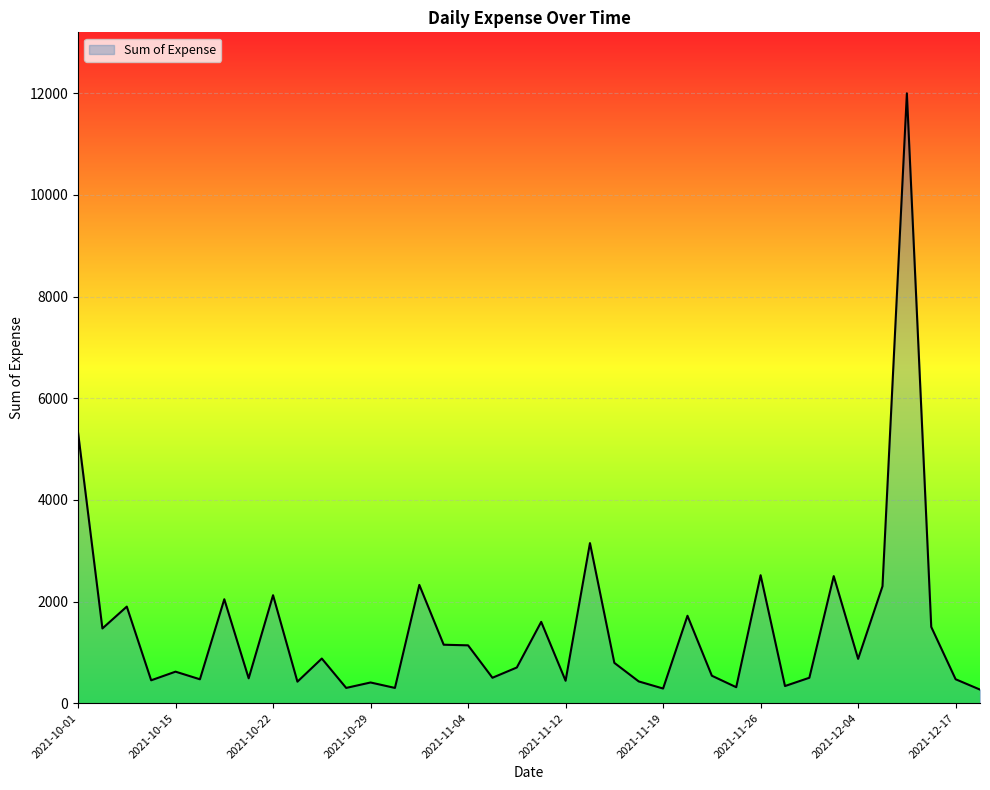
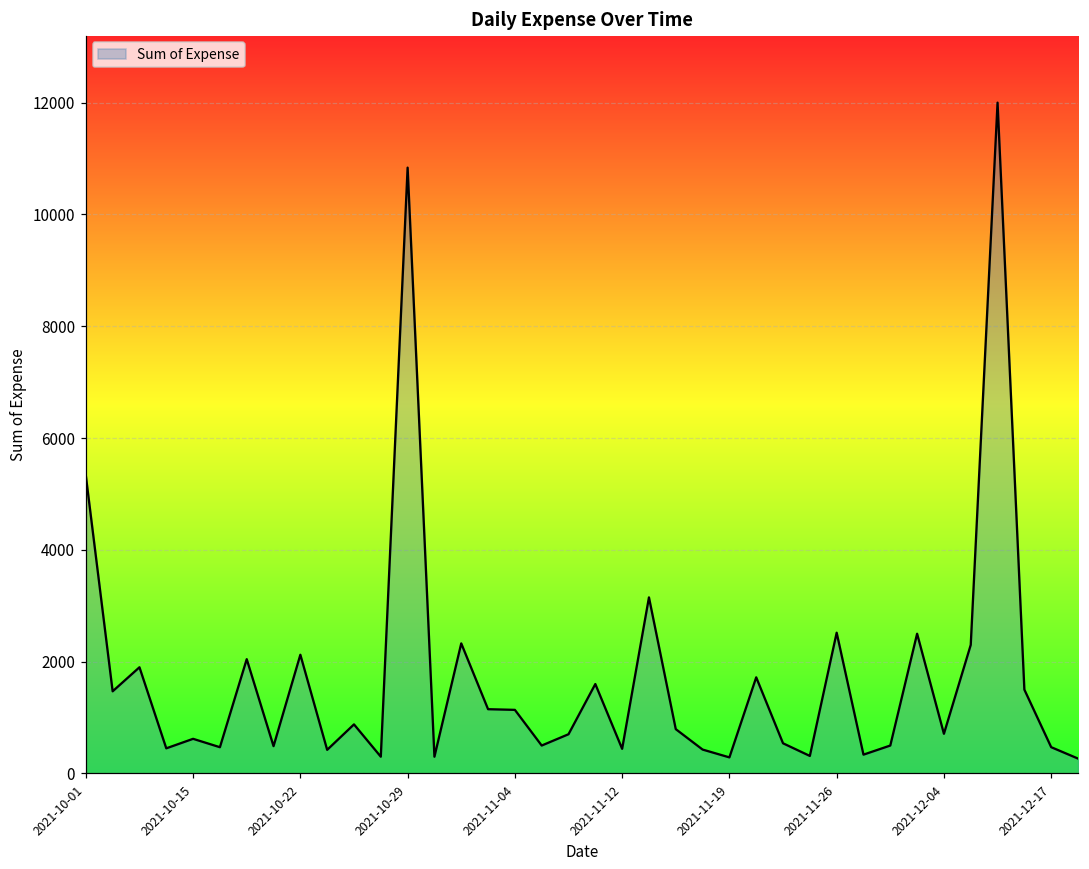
2021-10-29: 400 -> 10800
2021-12-04: 900 -> 700
